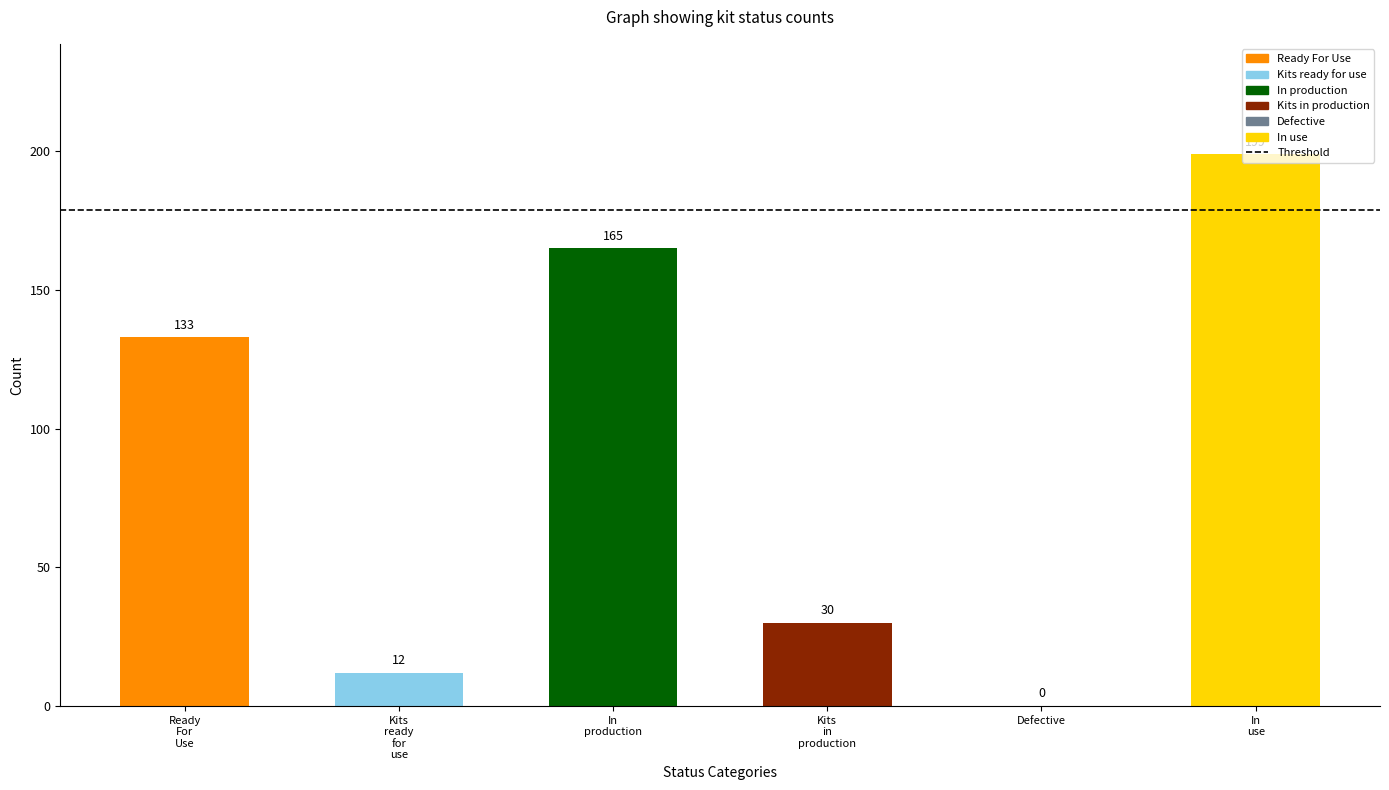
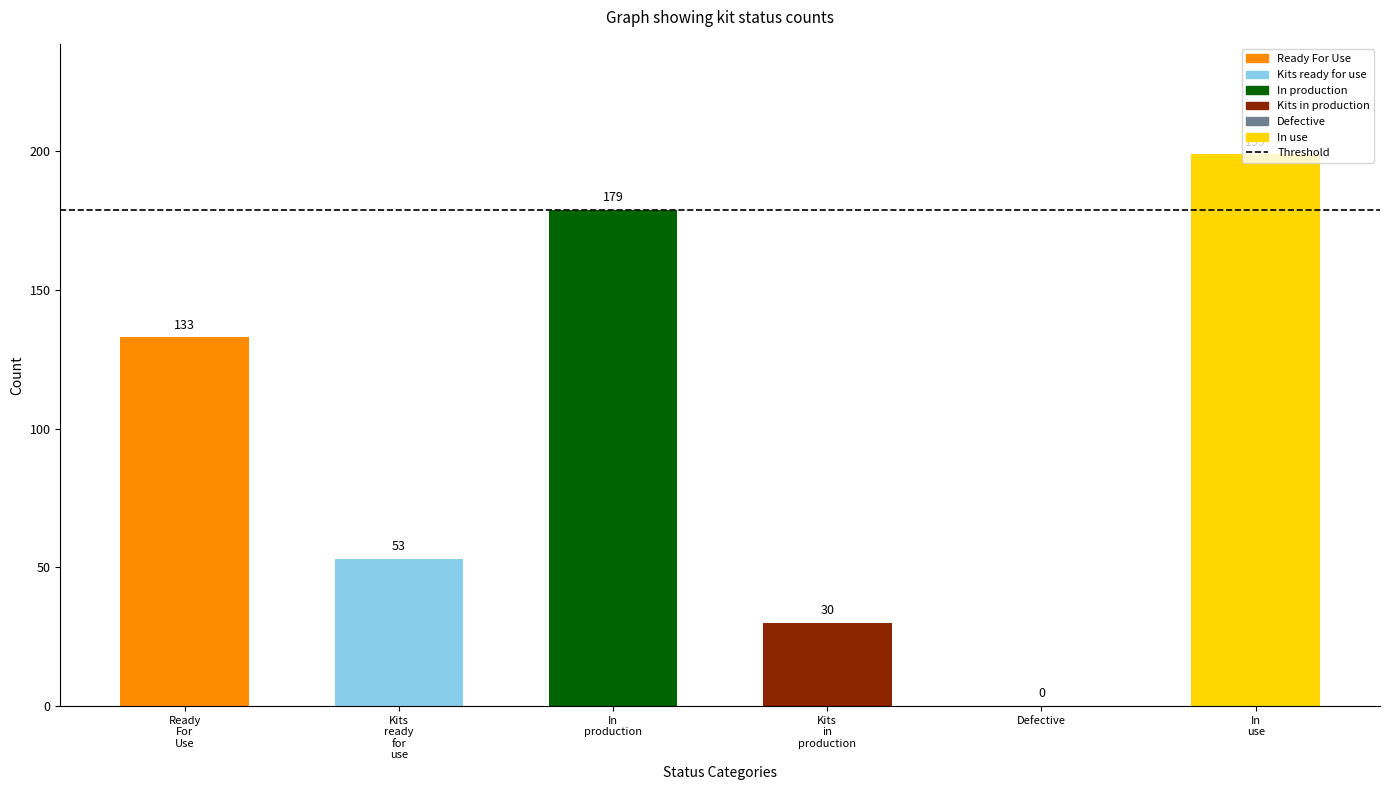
Kits ready for use: 12 -> 53
In production: 165 -> 179
